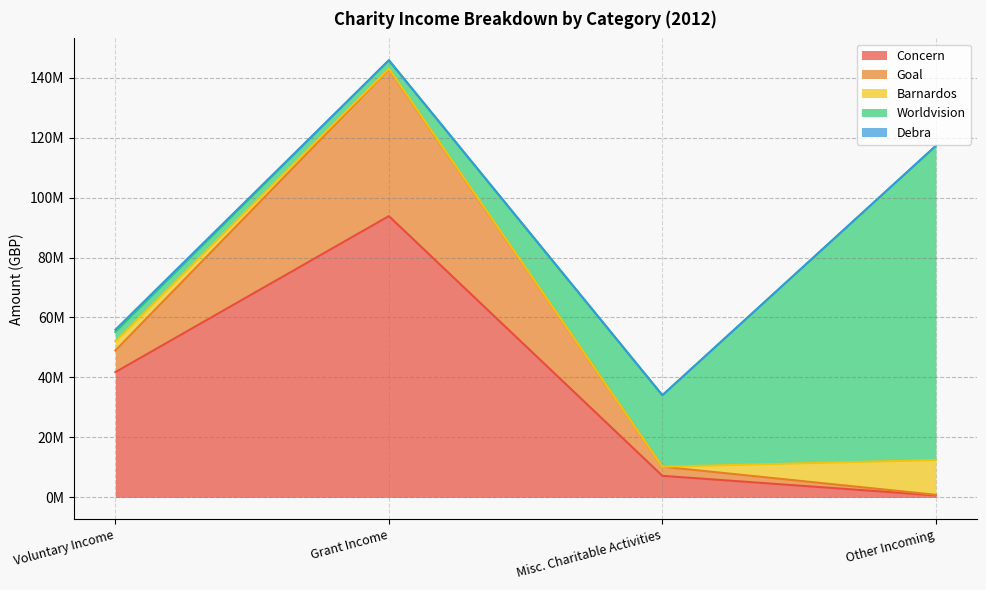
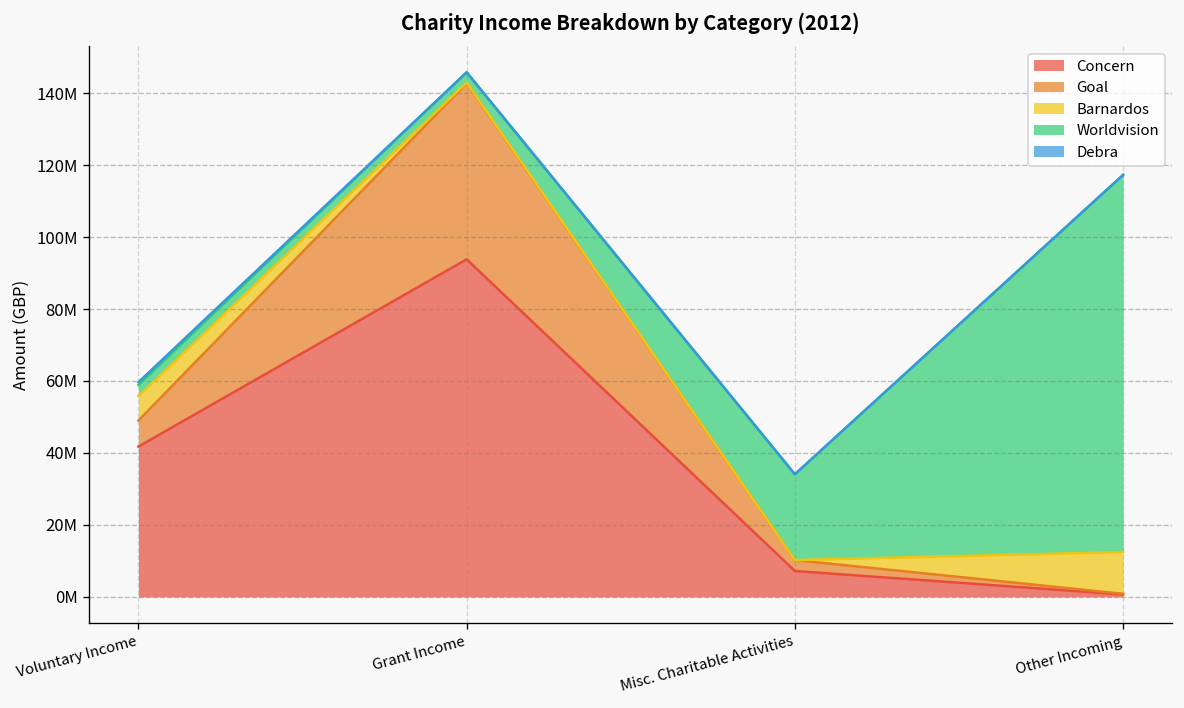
Barnardos, Voluntary Income: 3000000 -> 7000000
